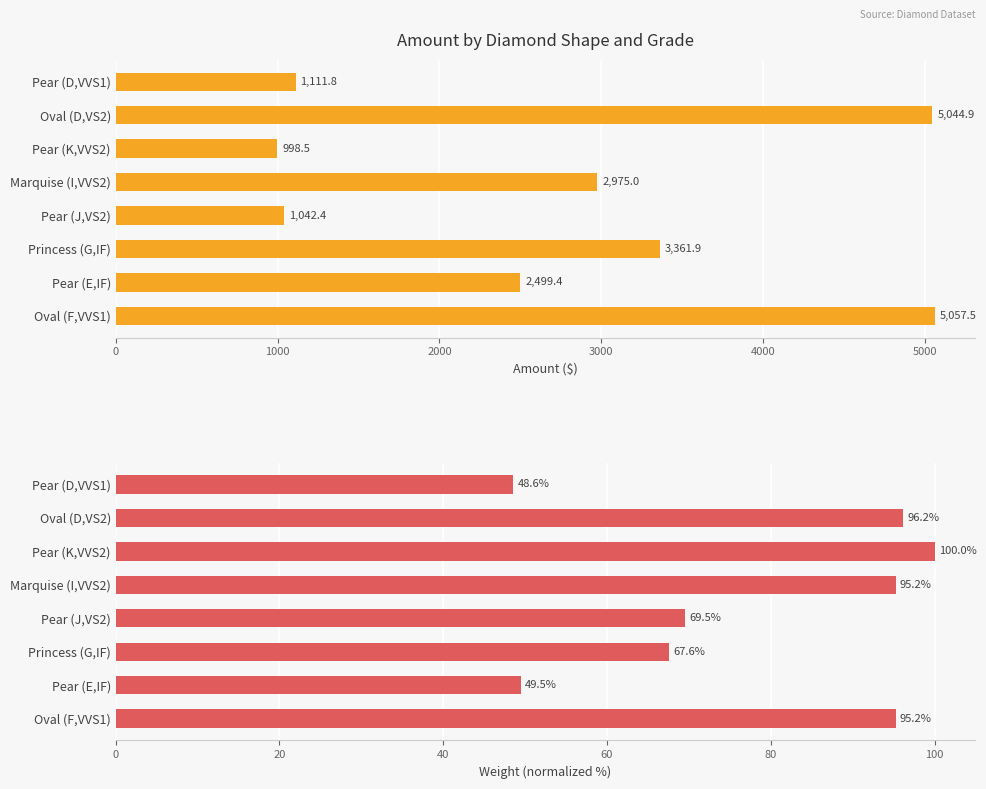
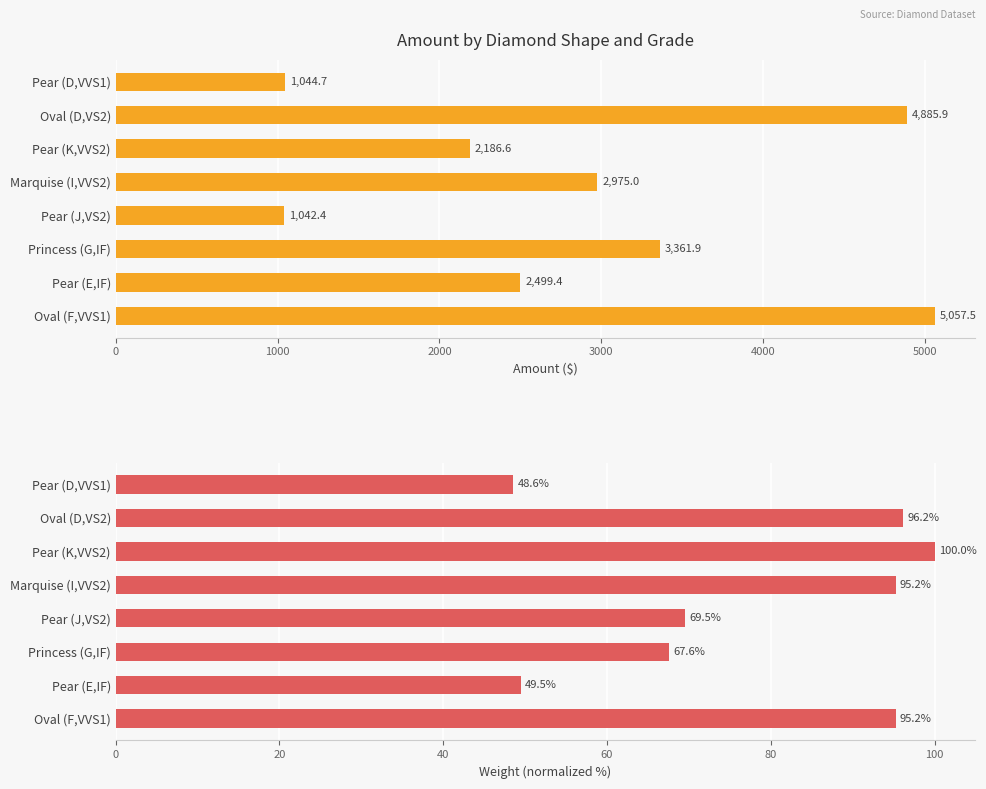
Amount by Diamond Shape and Grade, Pear (D,VVS1): 1,111.8 -> 1,044.7
Amount by Diamond Shape and Grade, Oval (D,VS2): 5,044.9 -> 4,885.9
Amount by Diamond Shape and Grade, Pear (K,VVS2): 998.5 -> 2,186.6
